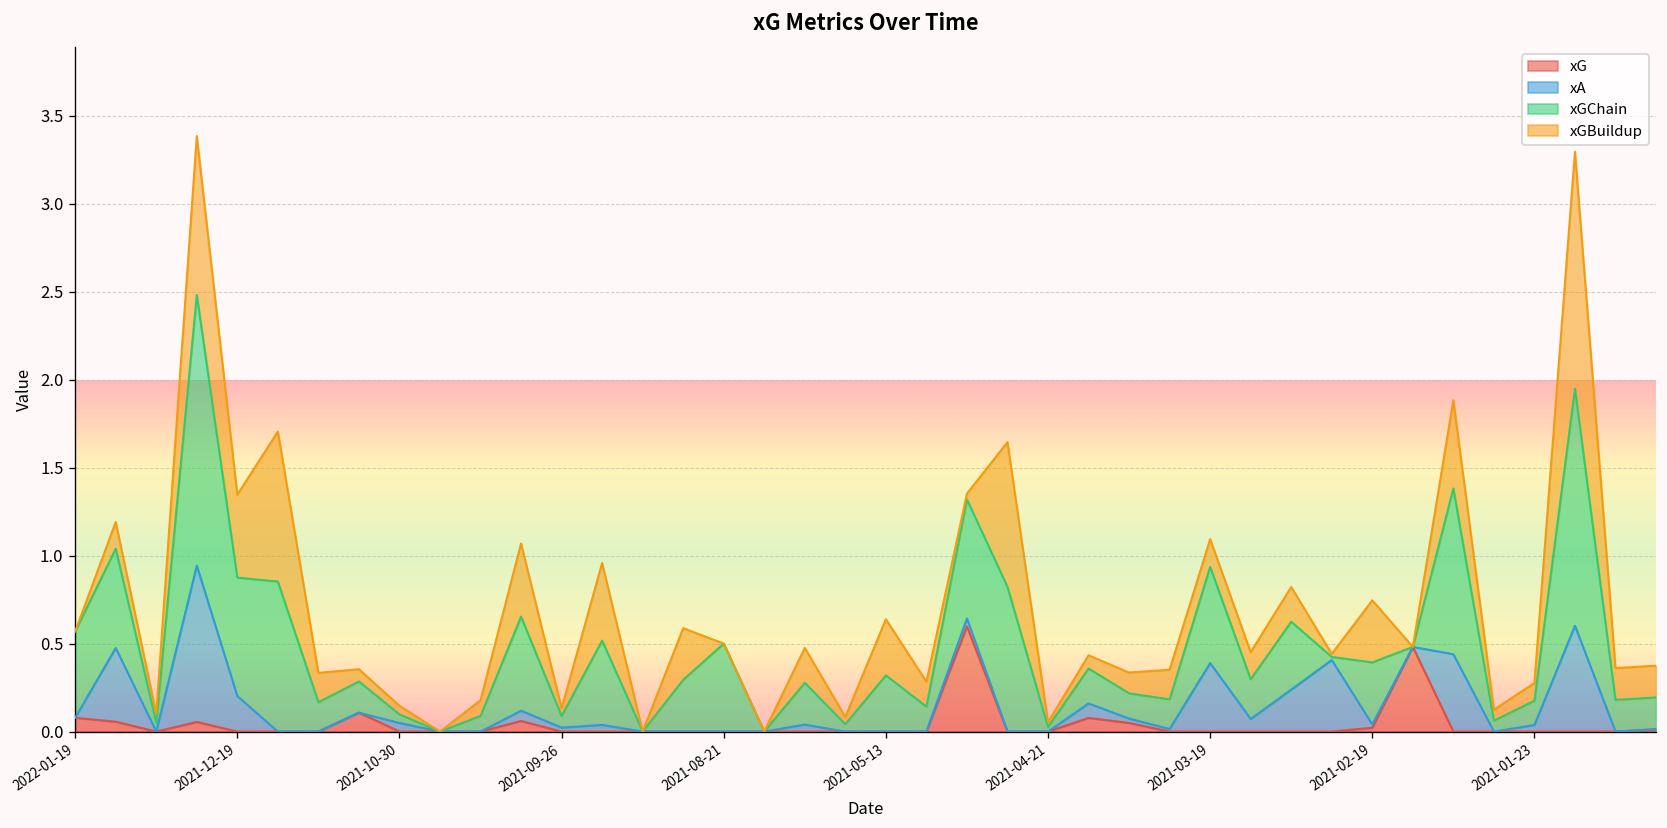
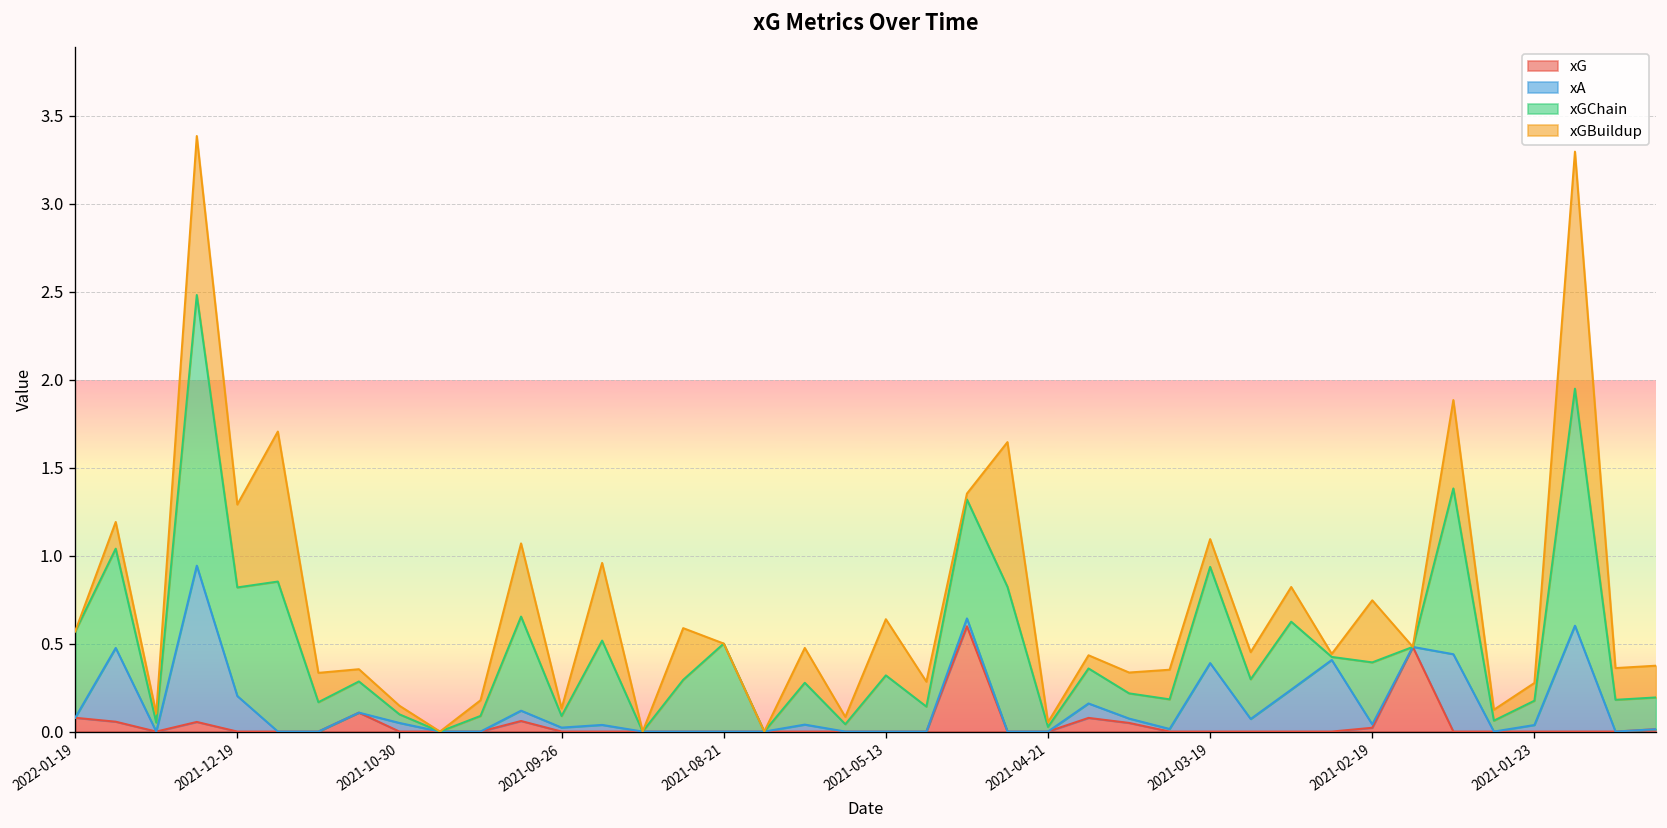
xGChain, 2021-12-19: 0.67 -> 0.62
